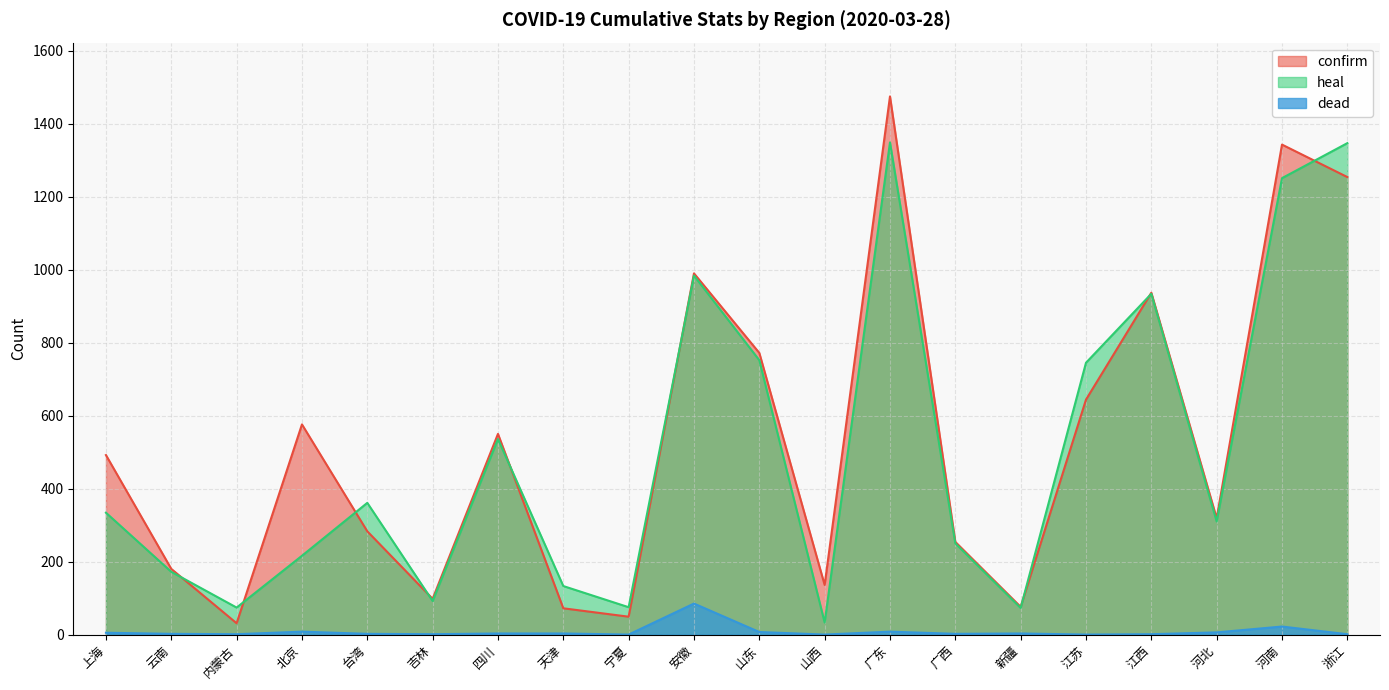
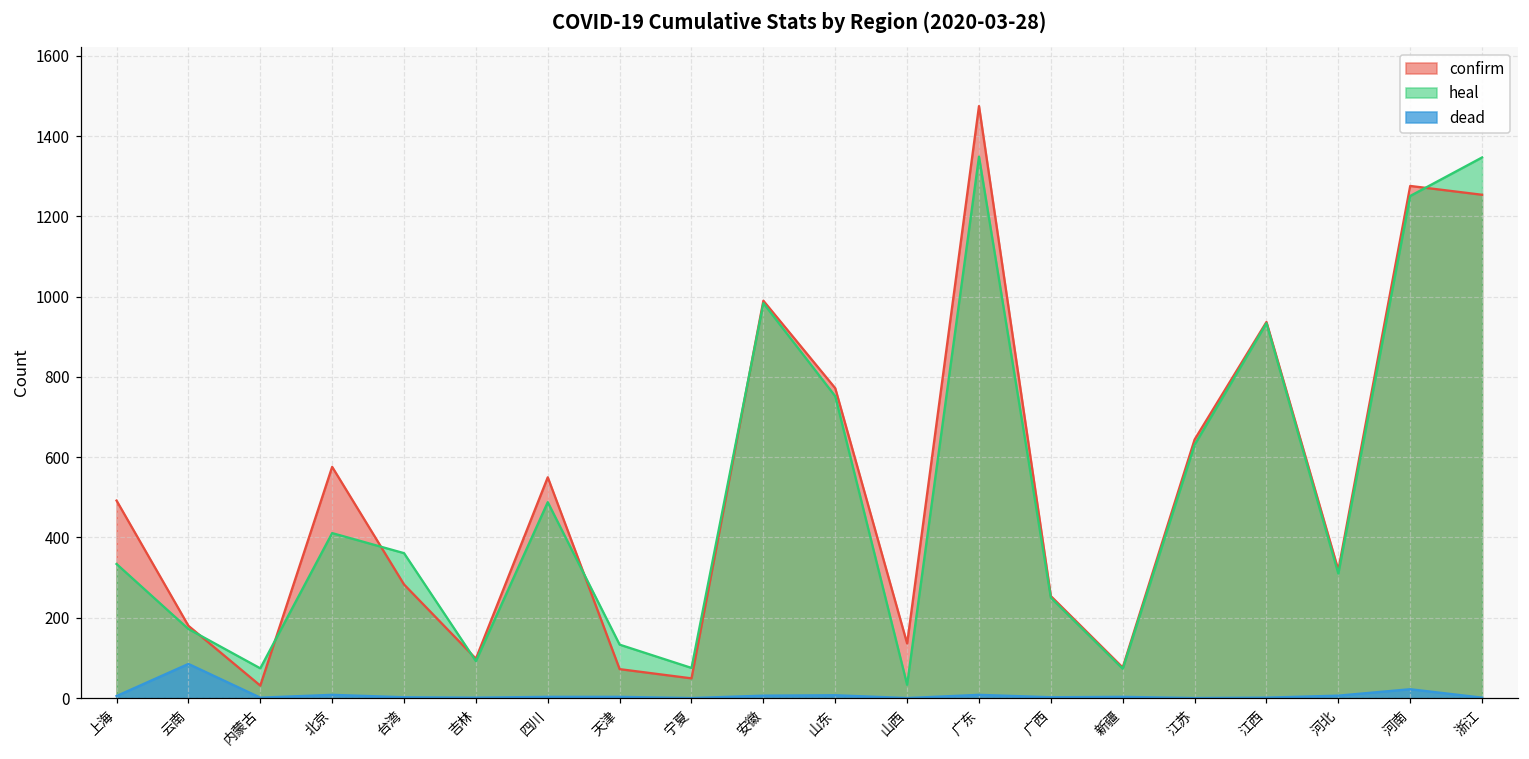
dead, 云南: 0 -> 90
heal, 北京: 220 -> 410
heal, 四川: 540 -> 490
dead, 安徽: 90 -> 10
heal, 江苏: 750 -> 630
confirm, 河南: 1340 -> 1280
